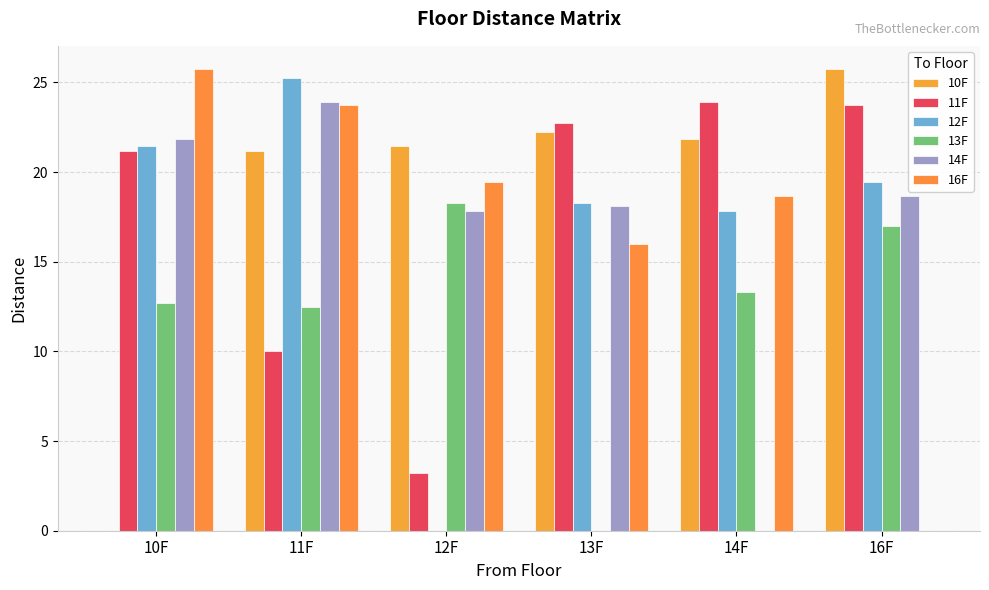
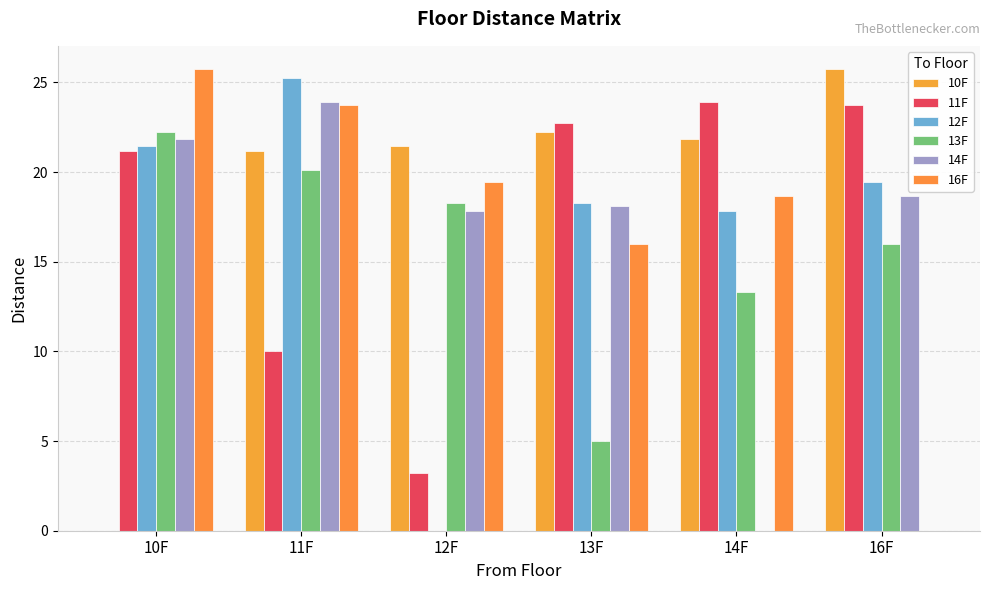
13F, 10F: 12.7 -> 22.3
13F, 11F: 12.4 -> 20.1
13F, 13F: 0 -> 5
13F, 16F: 17.0 -> 16.0
